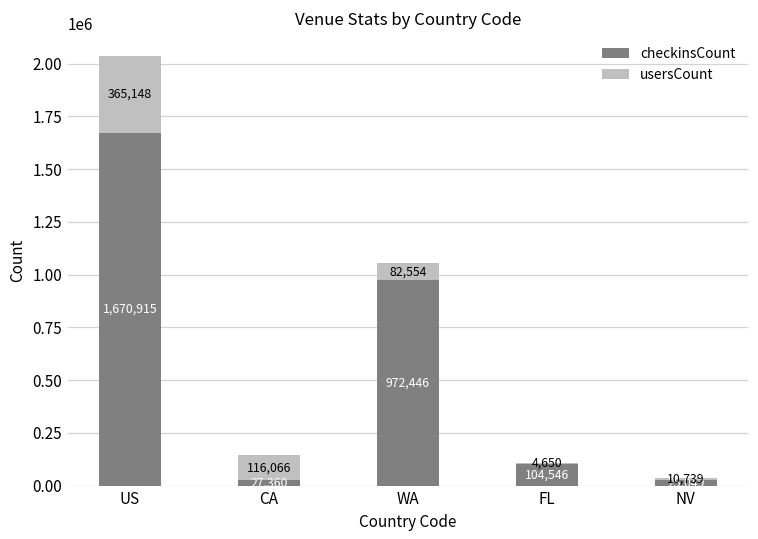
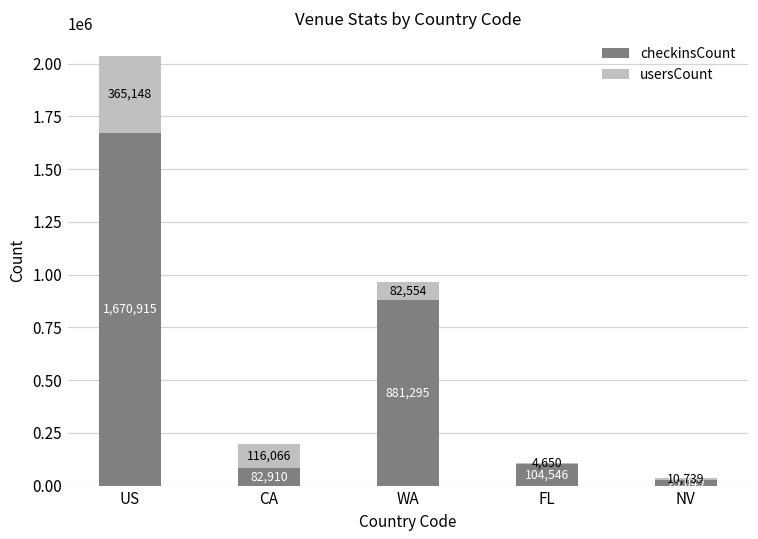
checkinsCount, CA: 27,360 -> 82,910
checkinsCount, WA: 972,446 -> 881,295
